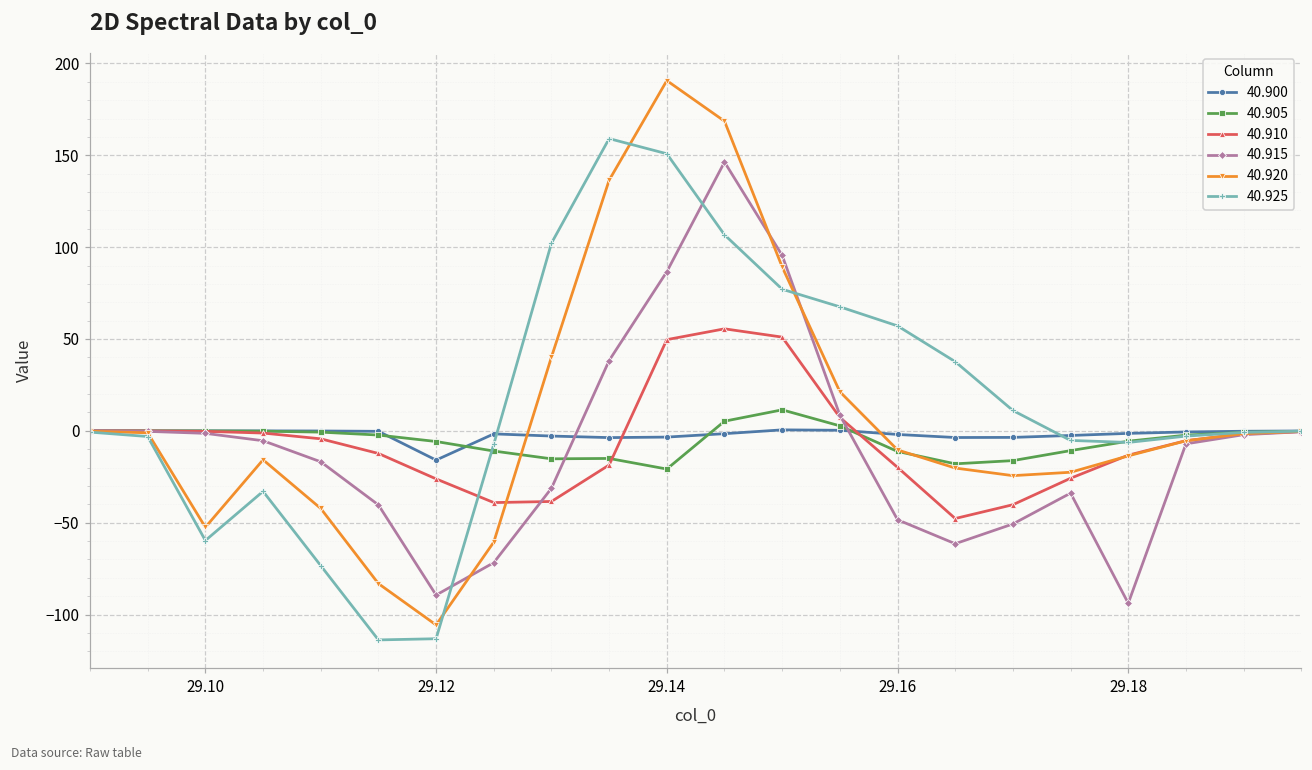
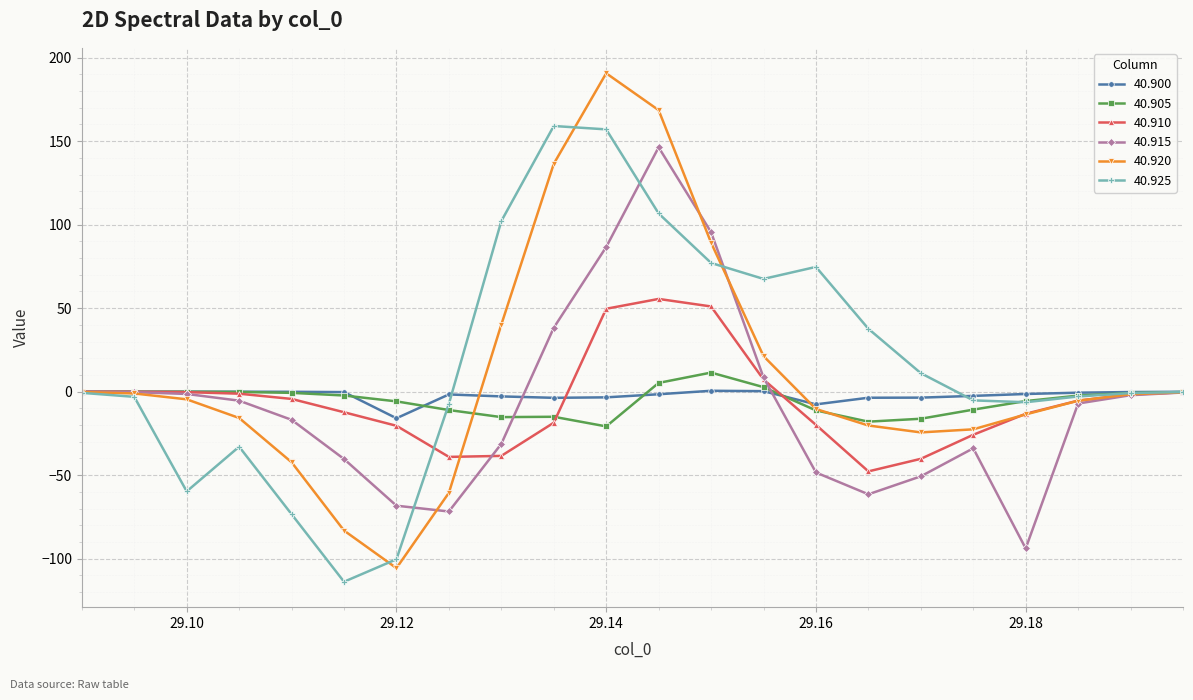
40.920, 29.10: -52 -> -5
40.910, 29.12: -26 -> -20
40.915, 29.12: -89 -> -68
40.925, 29.12: -113 -> -100
40.925, 29.14: 151 -> 157
40.900, 29.16: -2 -> -8
40.925, 29.16: 57 -> 75
